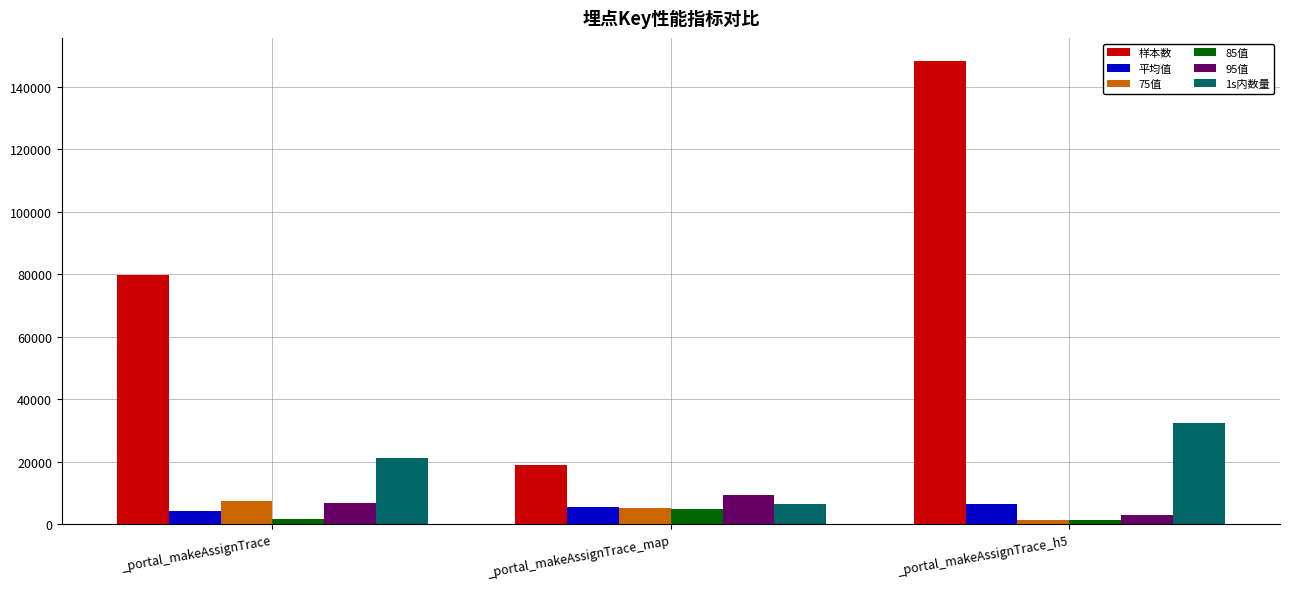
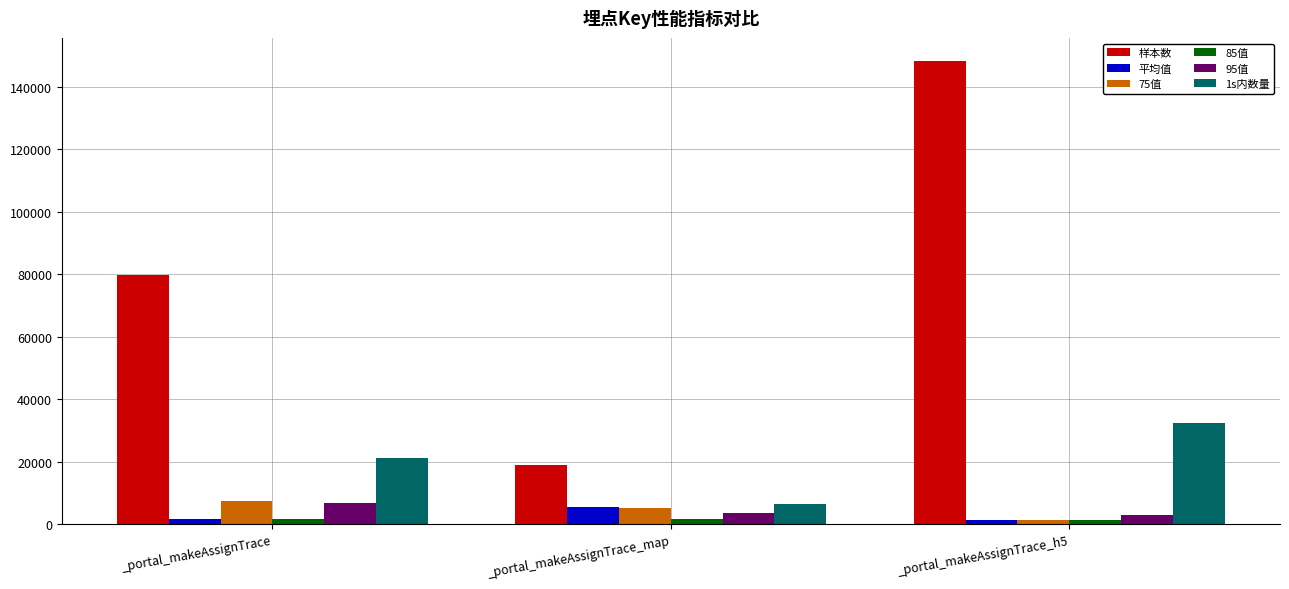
平均值, _portal_makeAssignTrace: 4000 -> 2000
85值, _portal_makeAssignTrace_map: 5000 -> 2000
95值, _portal_makeAssignTrace_map: 9000 -> 4000
平均值, _portal_makeAssignTrace_h5: 7000 -> 1000
